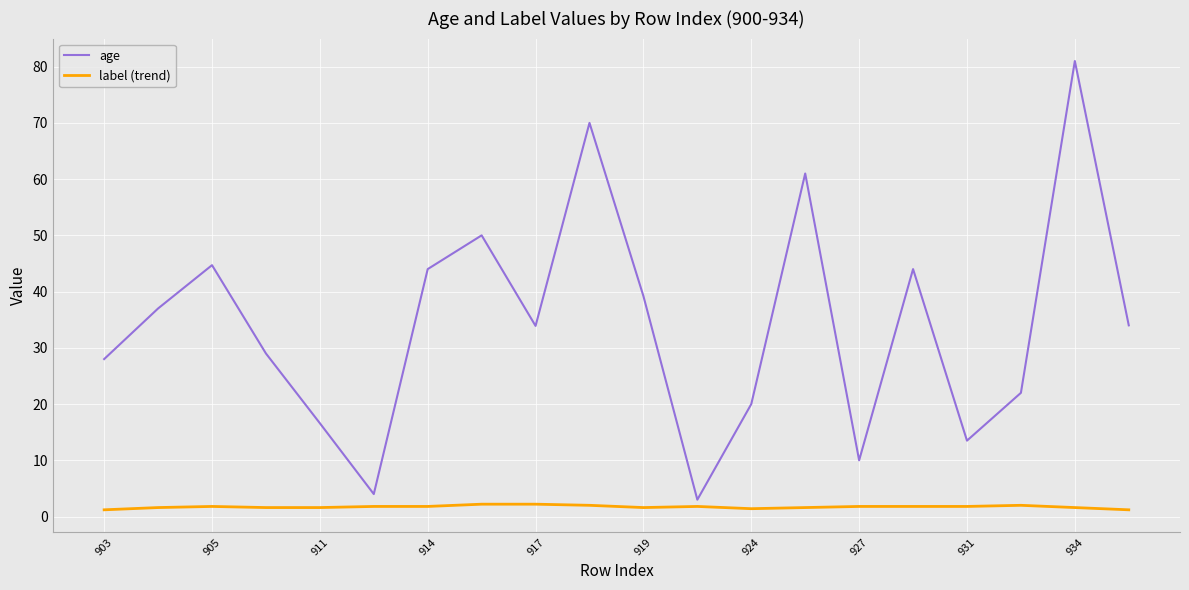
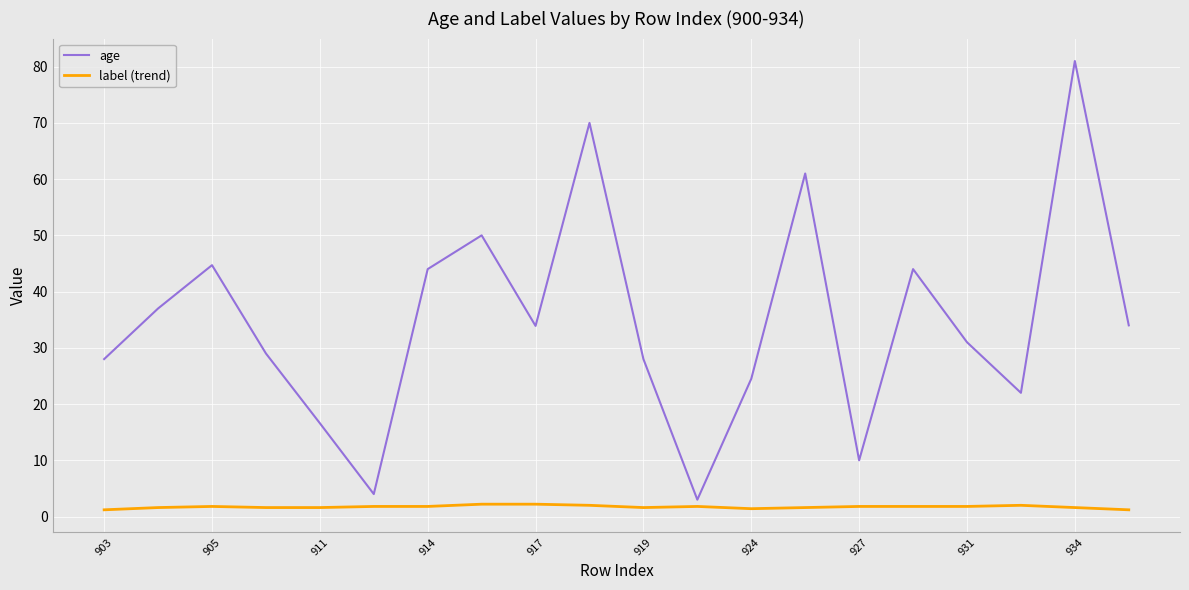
age, 919: 39 -> 28
age, 924: 20 -> 25
age, 931: 14 -> 31
